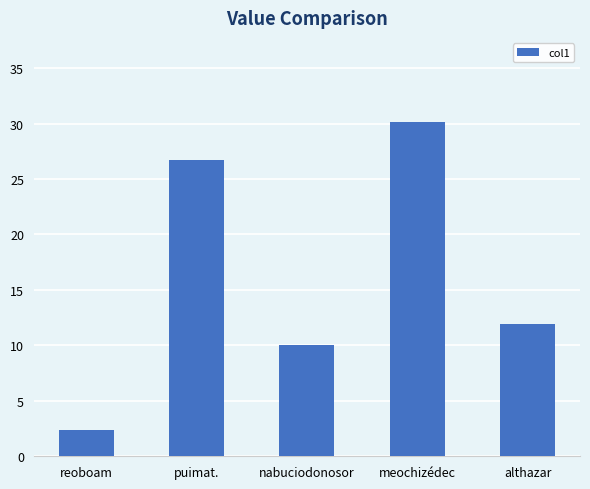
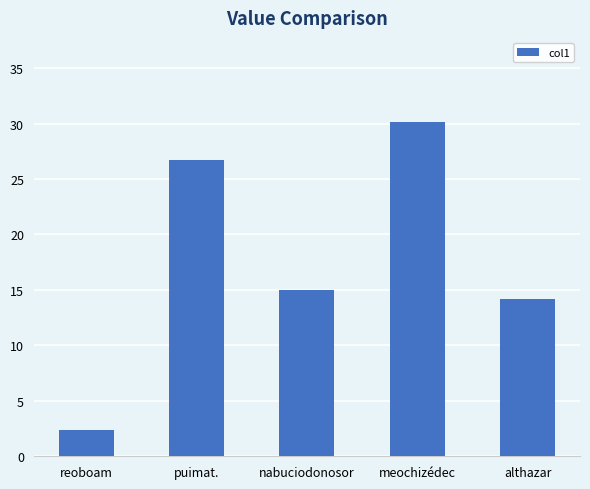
nabuciodonosor: 10.0 -> 15.0
althazar: 12.0 -> 14.1
